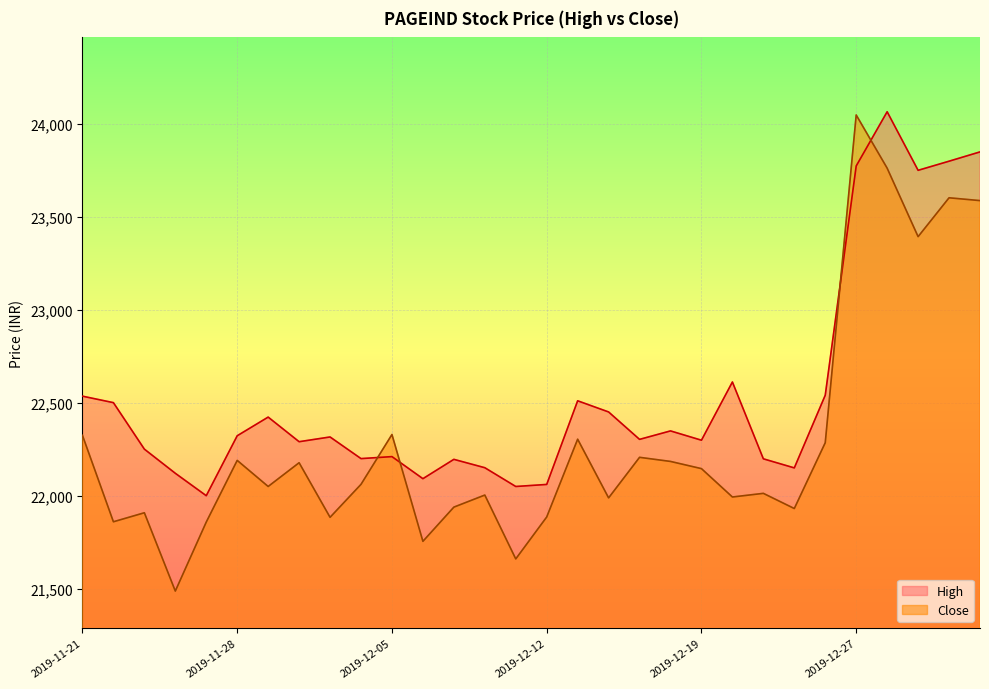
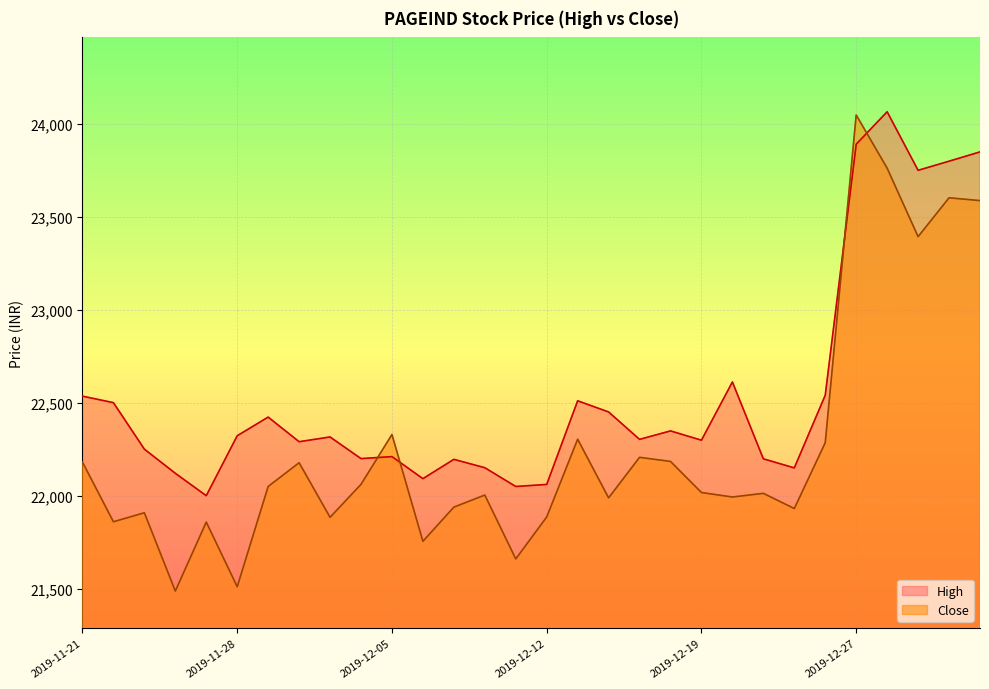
Close, 2019-11-21: 22,320 -> 22,180
Close, 2019-11-28: 22,190 -> 21,510
Close, 2019-12-19: 22,150 -> 22,020
High, 2019-12-27: 23,770 -> 23,890
